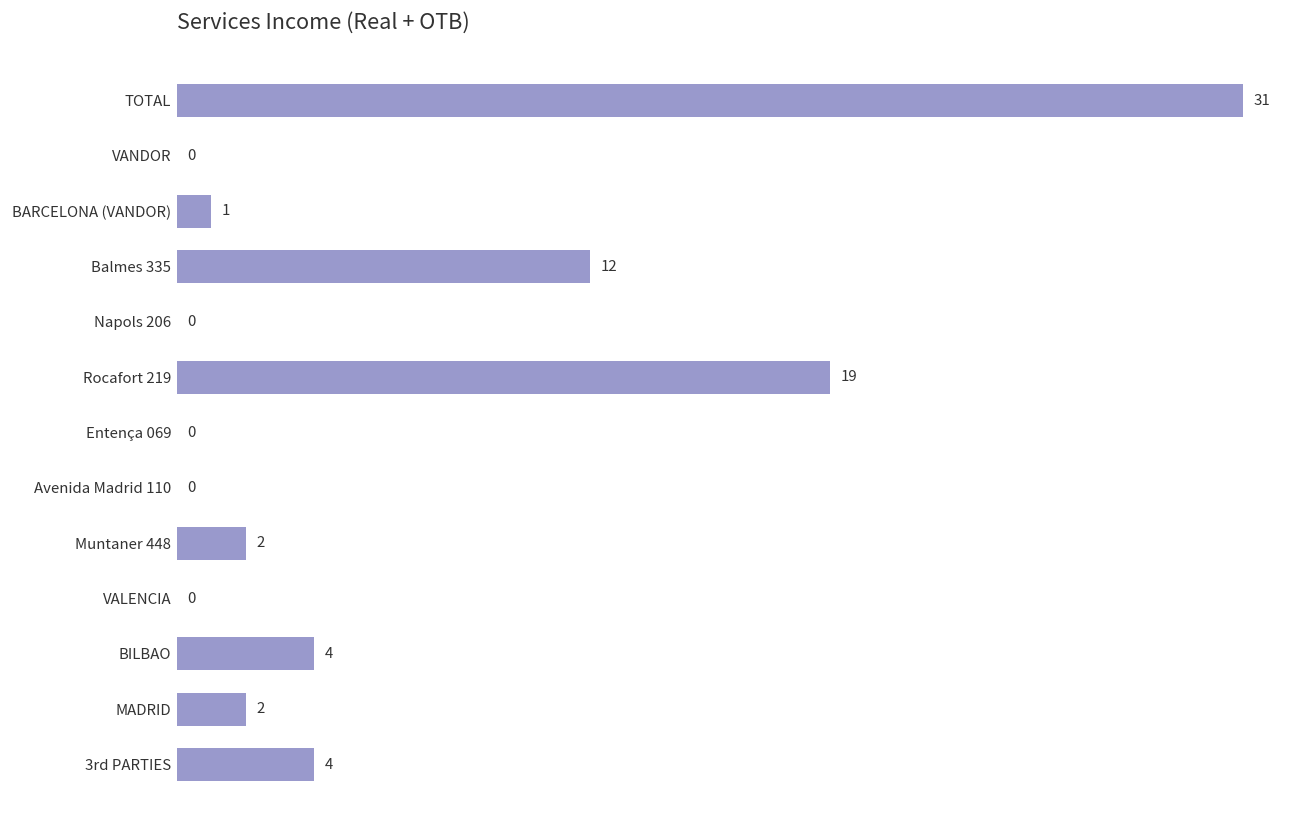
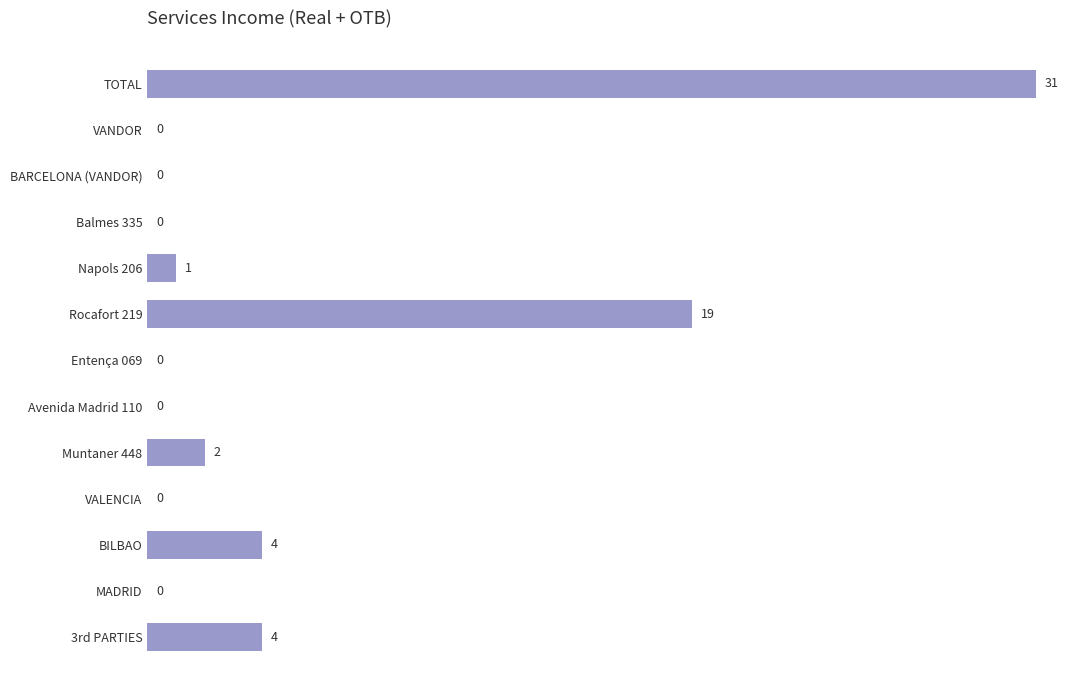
BARCELONA (VANDOR): 1 -> 0
Balmes 335: 12 -> 0
Napols 206: 0 -> 1
MADRID: 2 -> 0
